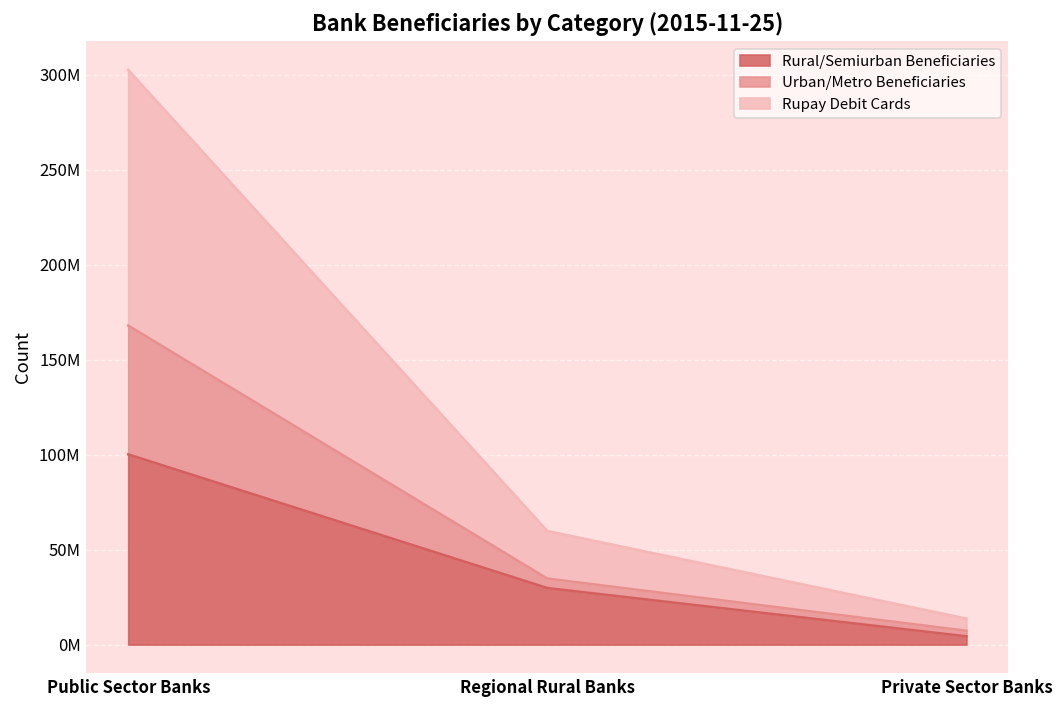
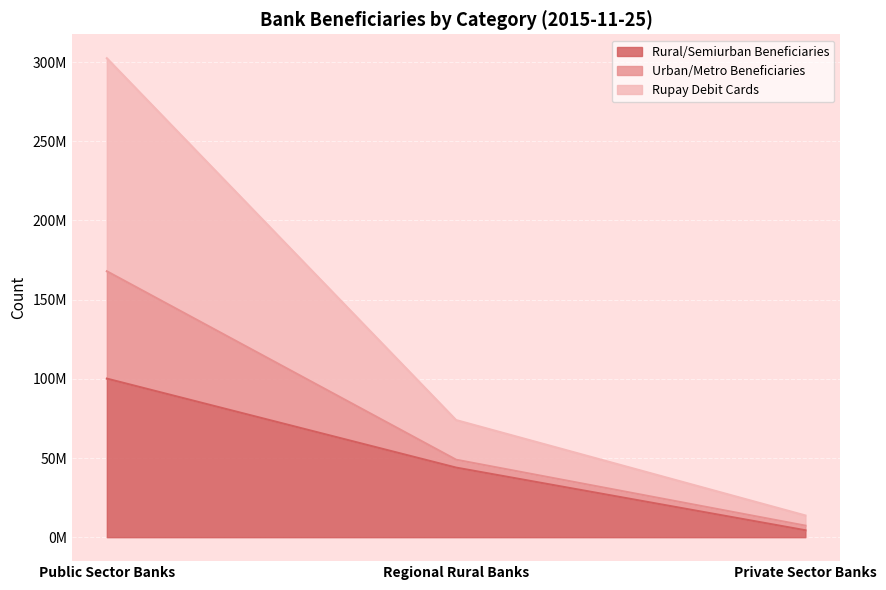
Rural/Semiurban Beneficiaries, Regional Rural Banks: 30000000 -> 44000000
